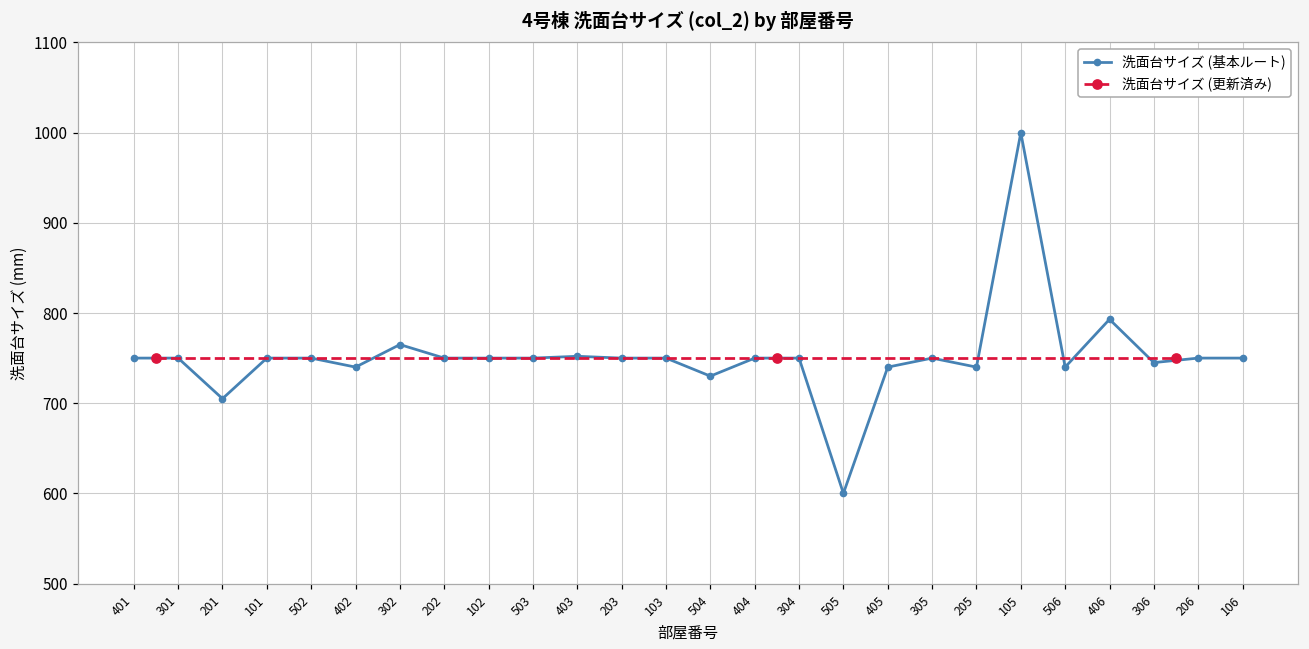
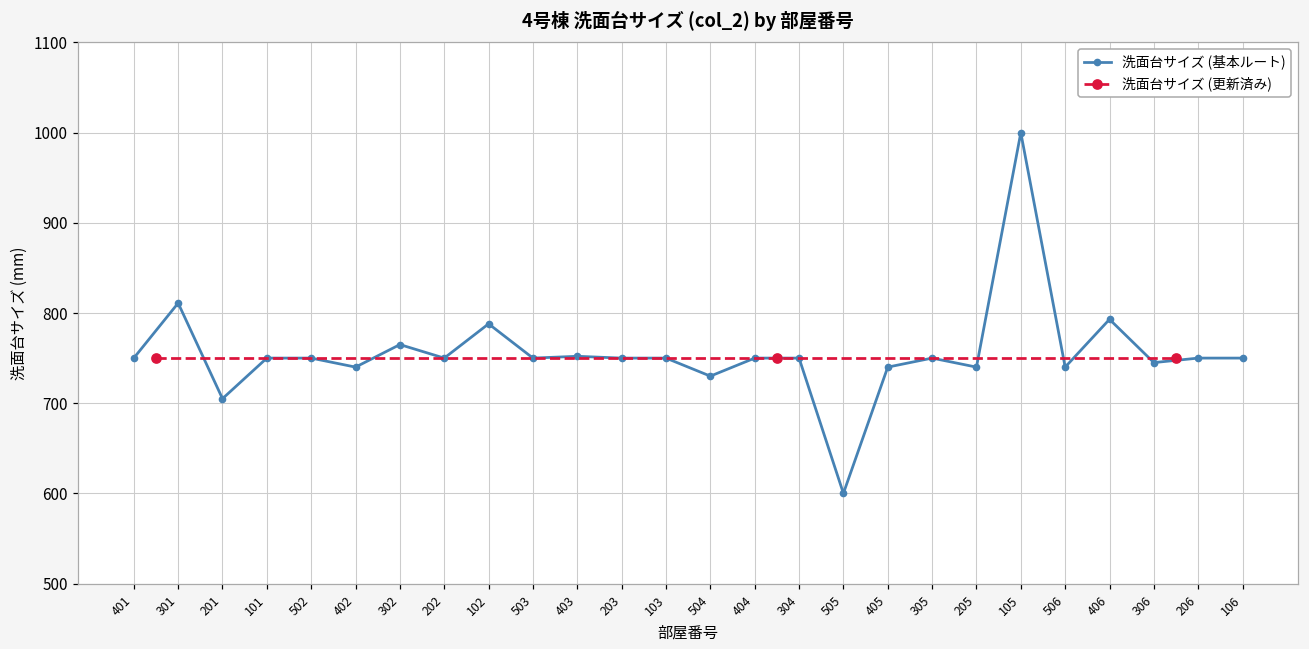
洗面台サイズ (基本ルート), 301: 750 -> 810
洗面台サイズ (基本ルート), 102: 750 -> 790
